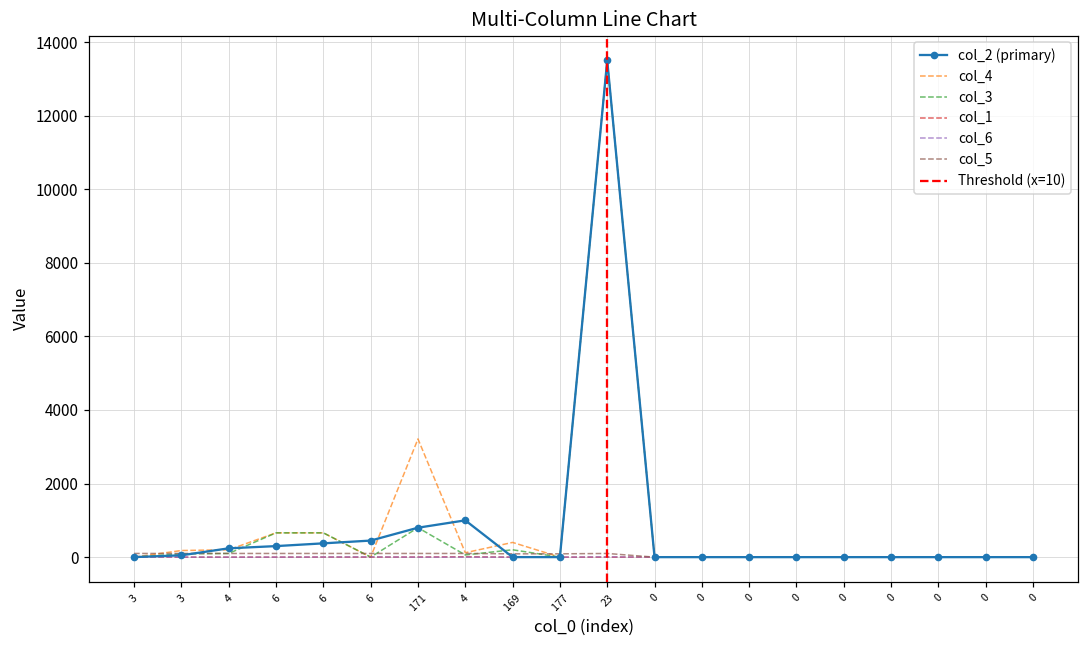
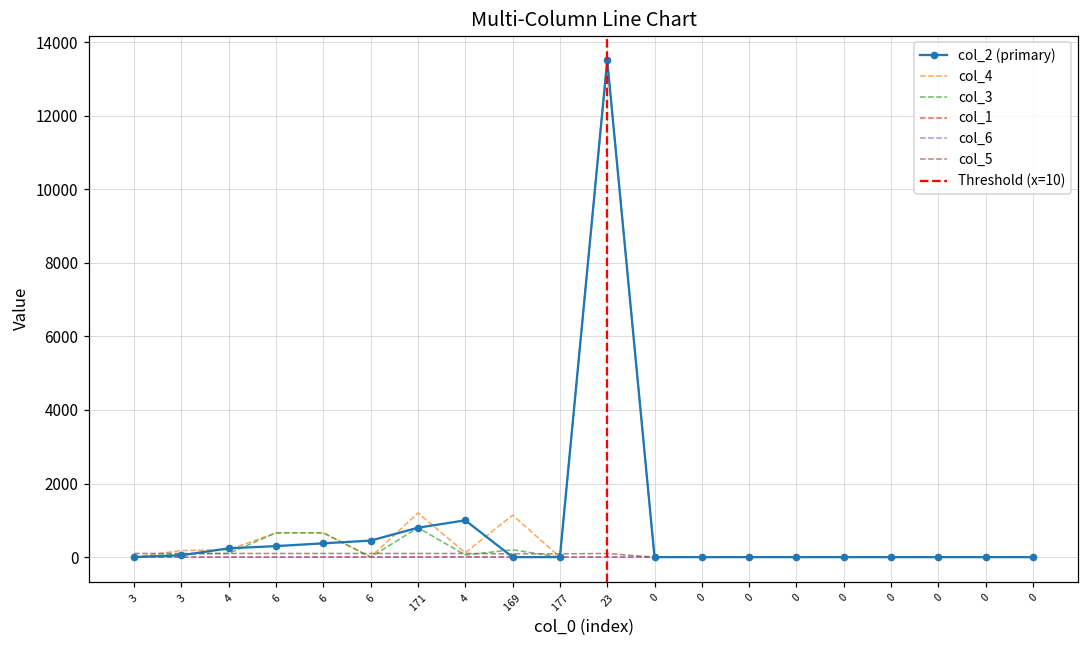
col_4, 171: 3200 -> 1200
col_4, 169: 400 -> 1100
